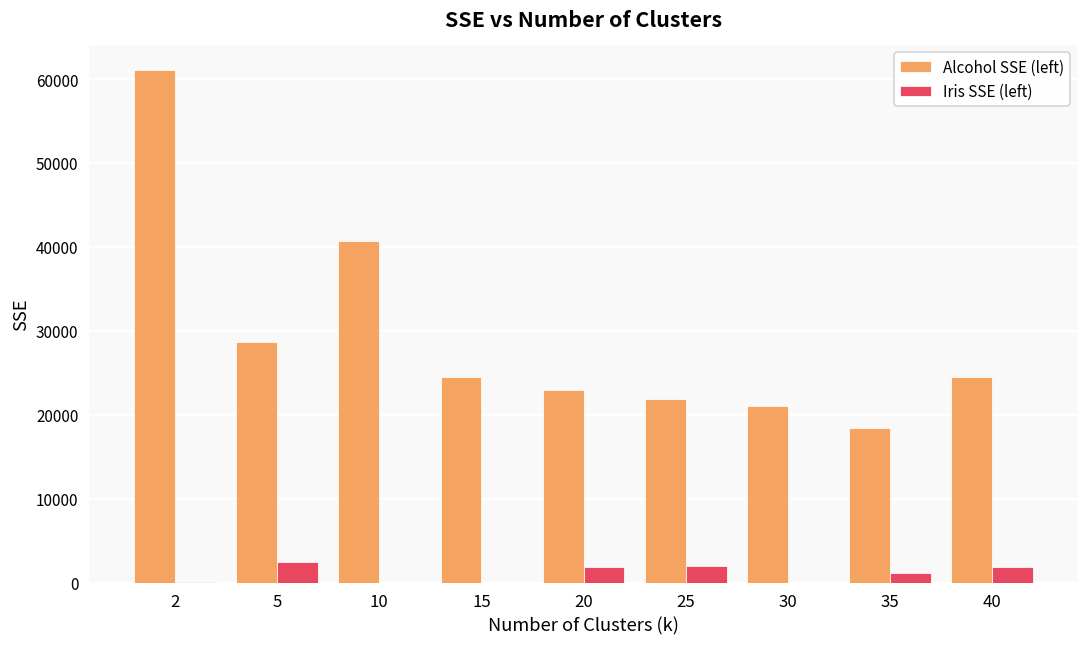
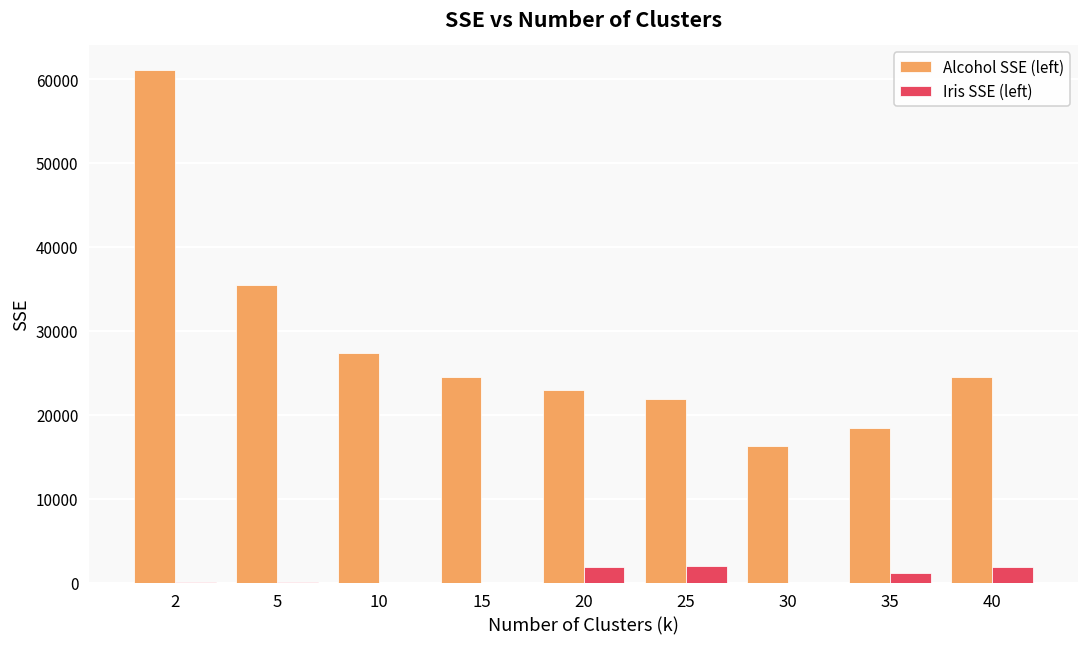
Alcohol SSE (left), 5: 29000 -> 36000
Iris SSE (left), 5: 2000 -> 0
Alcohol SSE (left), 10: 41000 -> 27000
Alcohol SSE (left), 30: 21000 -> 16000
